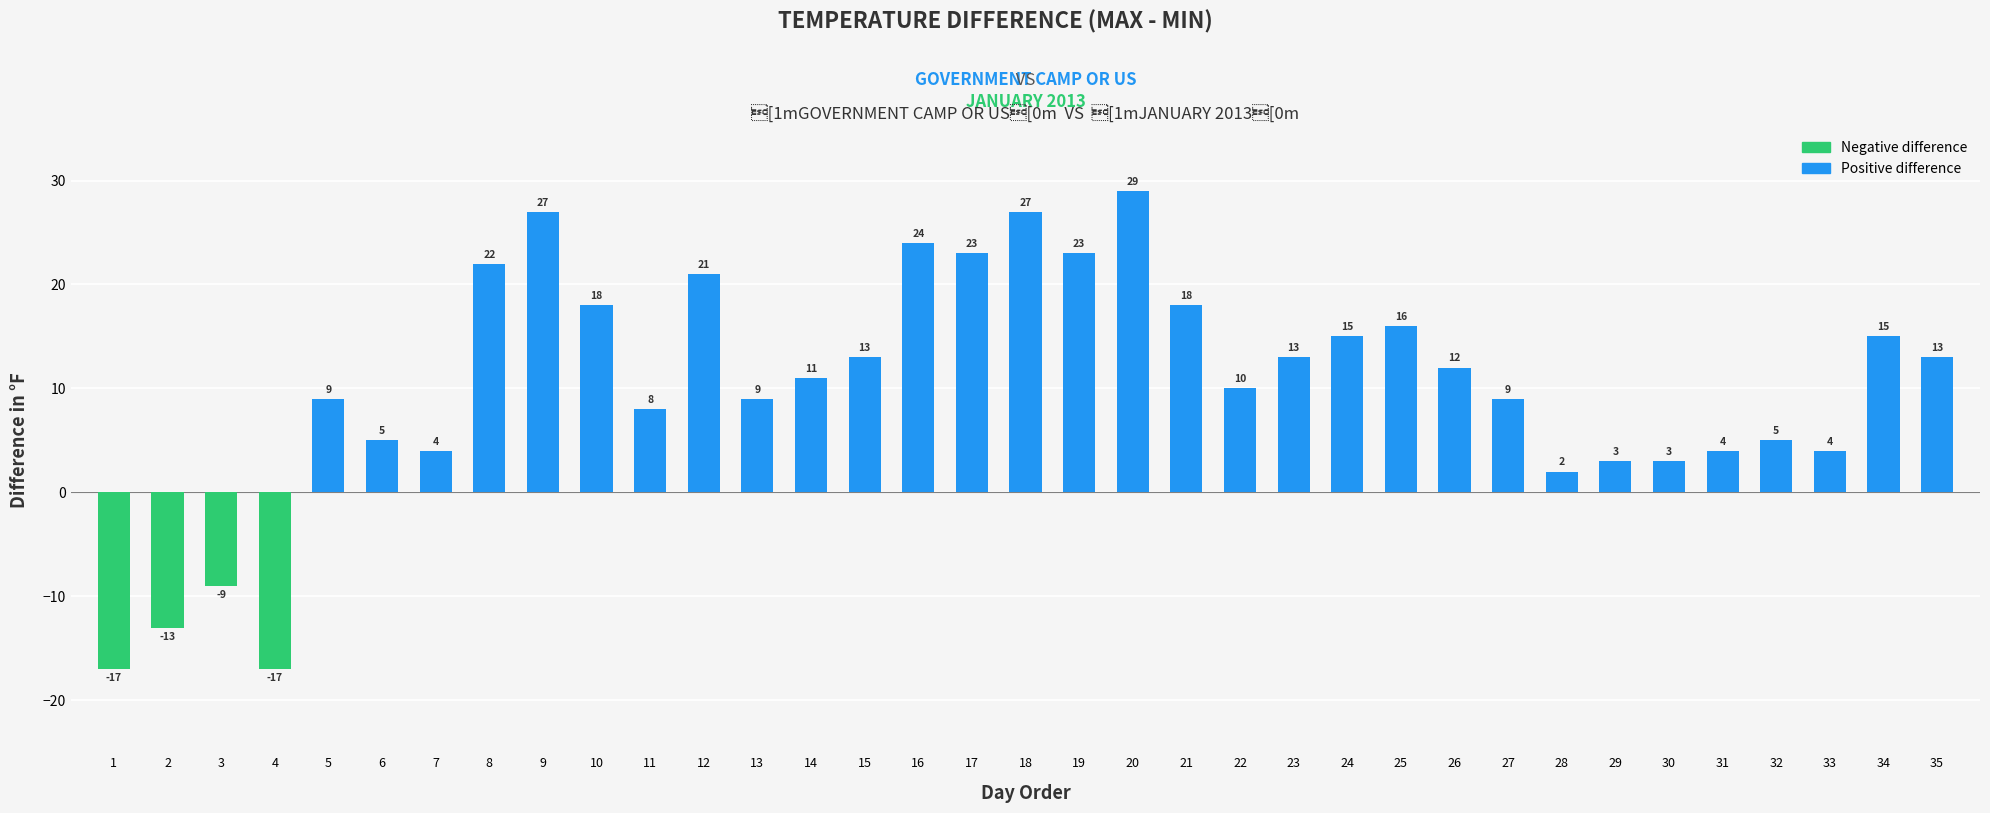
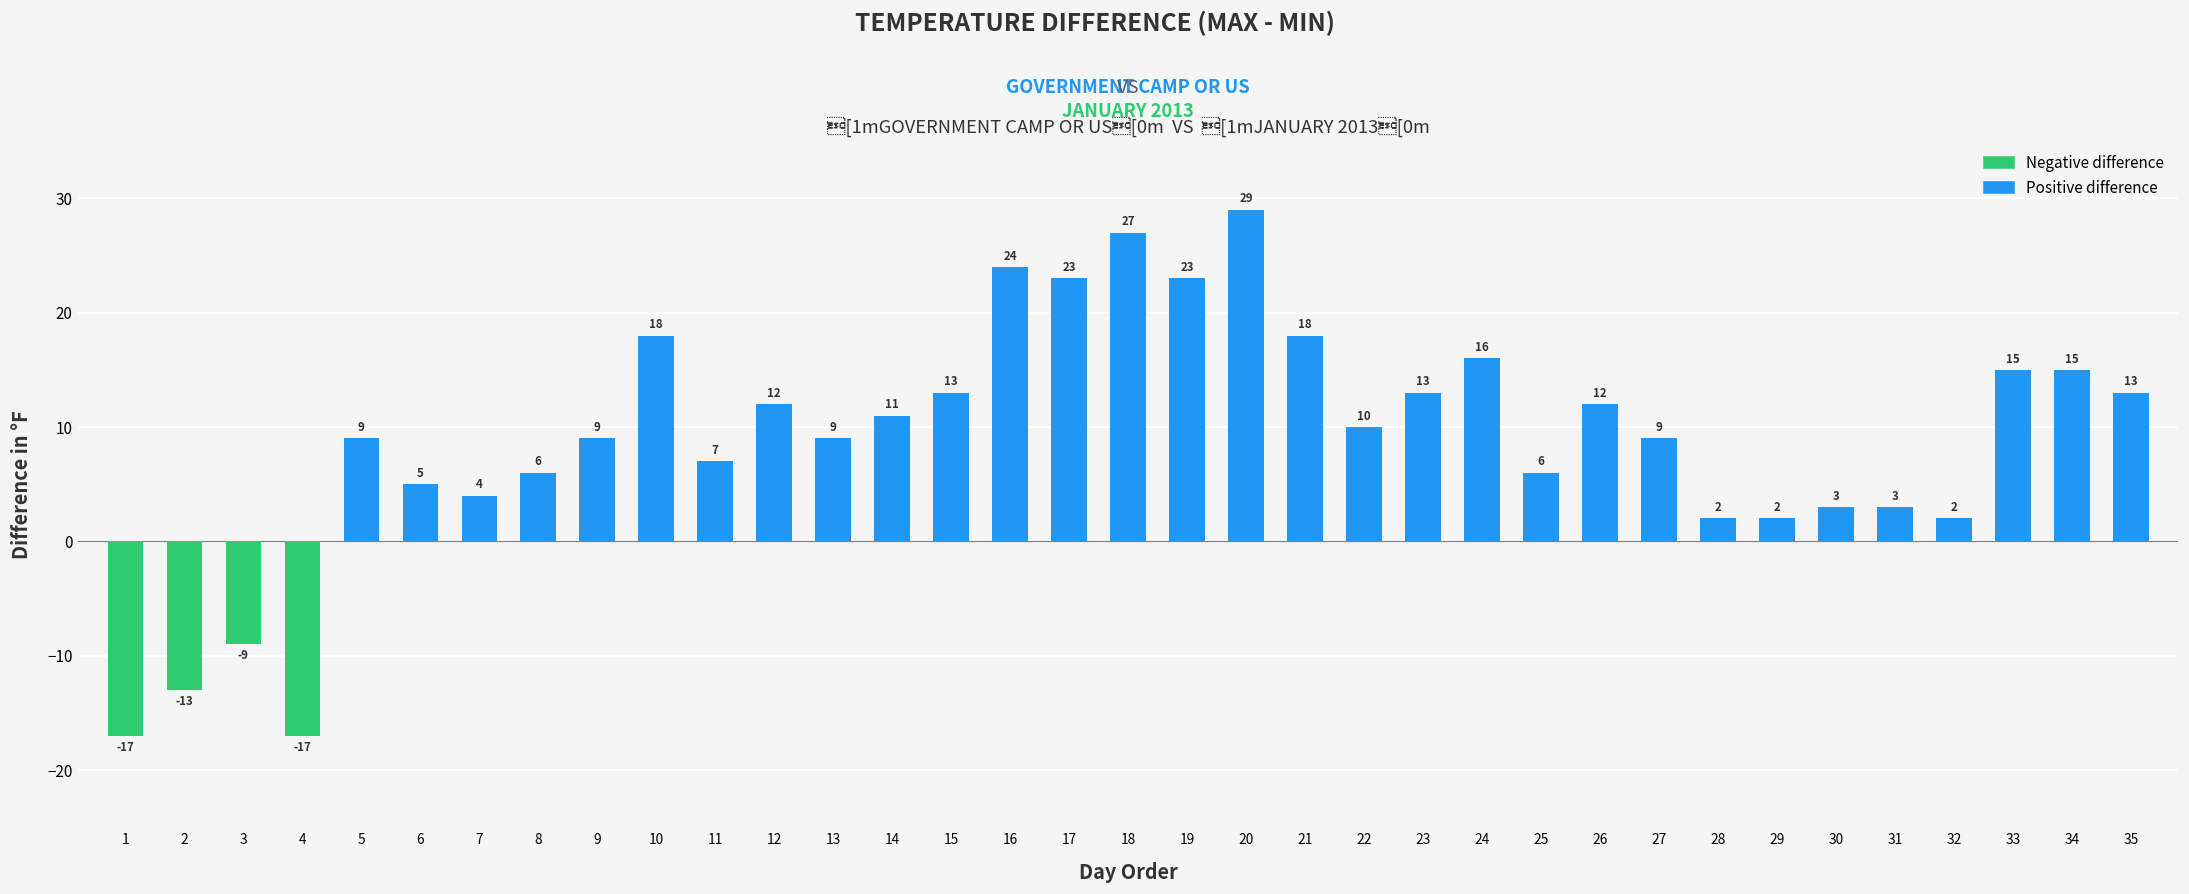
8: 22 -> 6
9: 27 -> 9
11: 8 -> 7
12: 21 -> 12
24: 15 -> 16
25: 16 -> 6
29: 3 -> 2
31: 4 -> 3
32: 5 -> 2
33: 4 -> 15
